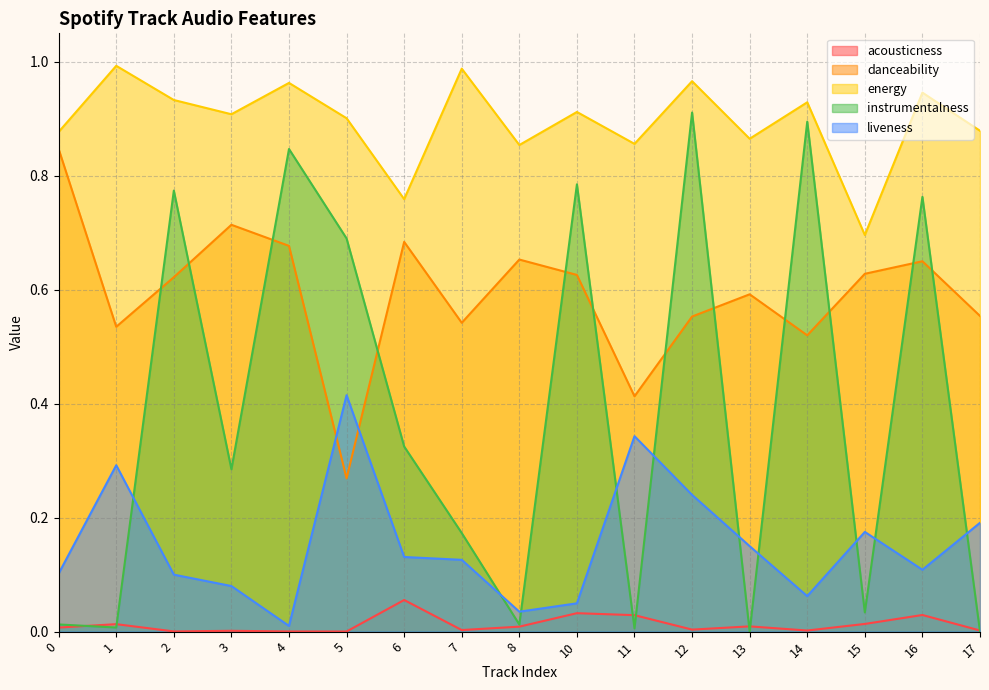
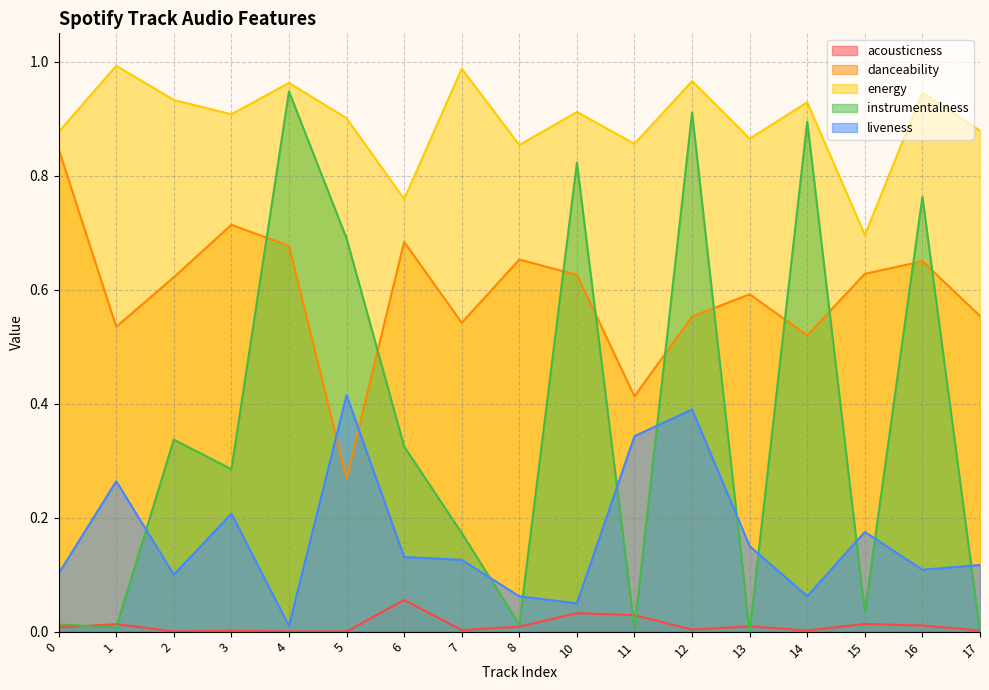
liveness, 1: 0.29 -> 0.26
instrumentalness, 2: 0.77 -> 0.34
liveness, 3: 0.08 -> 0.21
instrumentalness, 4: 0.85 -> 0.95
liveness, 8: 0.04 -> 0.06
instrumentalness, 10: 0.79 -> 0.82
liveness, 12: 0.24 -> 0.39
acousticness, 16: 0.03 -> 0.01
liveness, 17: 0.19 -> 0.12
